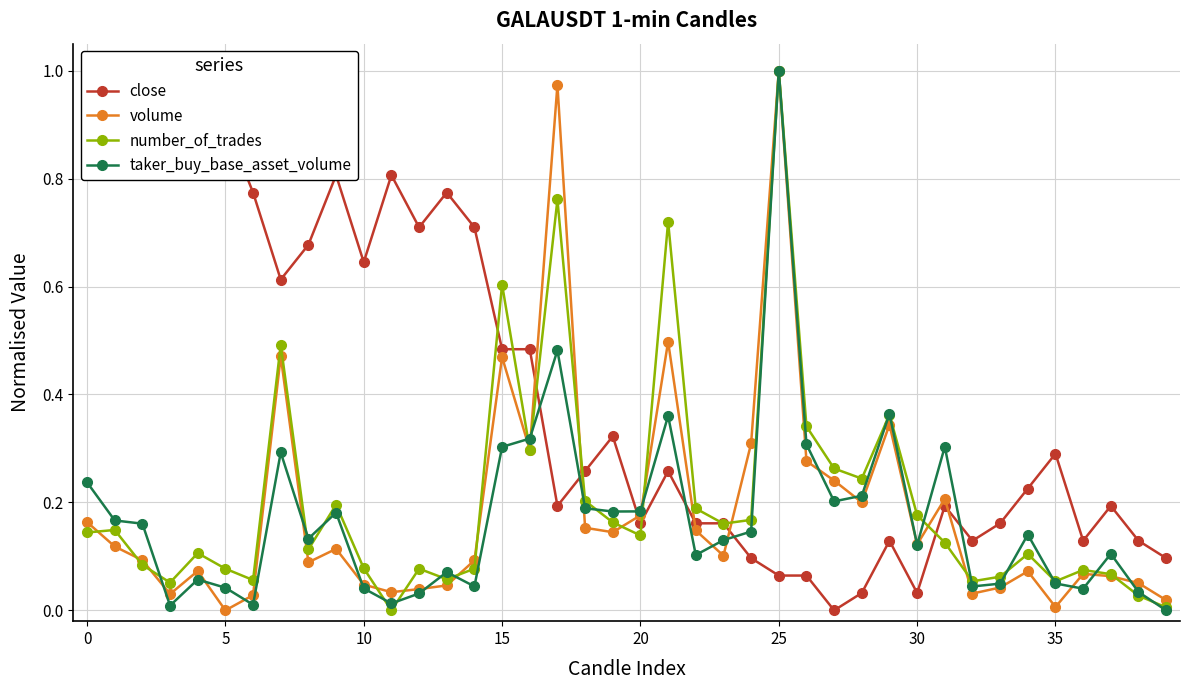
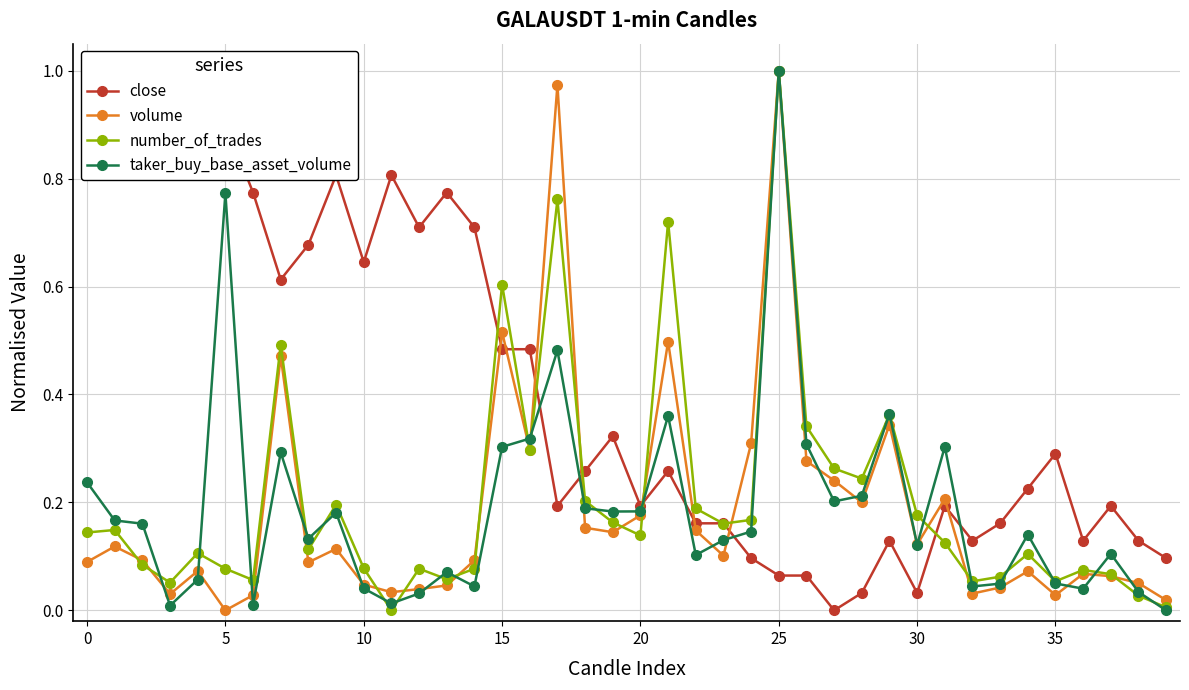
volume, 0: 0.16 -> 0.09
taker_buy_base_asset_volume, 5: 0.04 -> 0.77
volume, 15: 0.47 -> 0.52
close, 20: 0.16 -> 0.19
volume, 35: 0.01 -> 0.03
